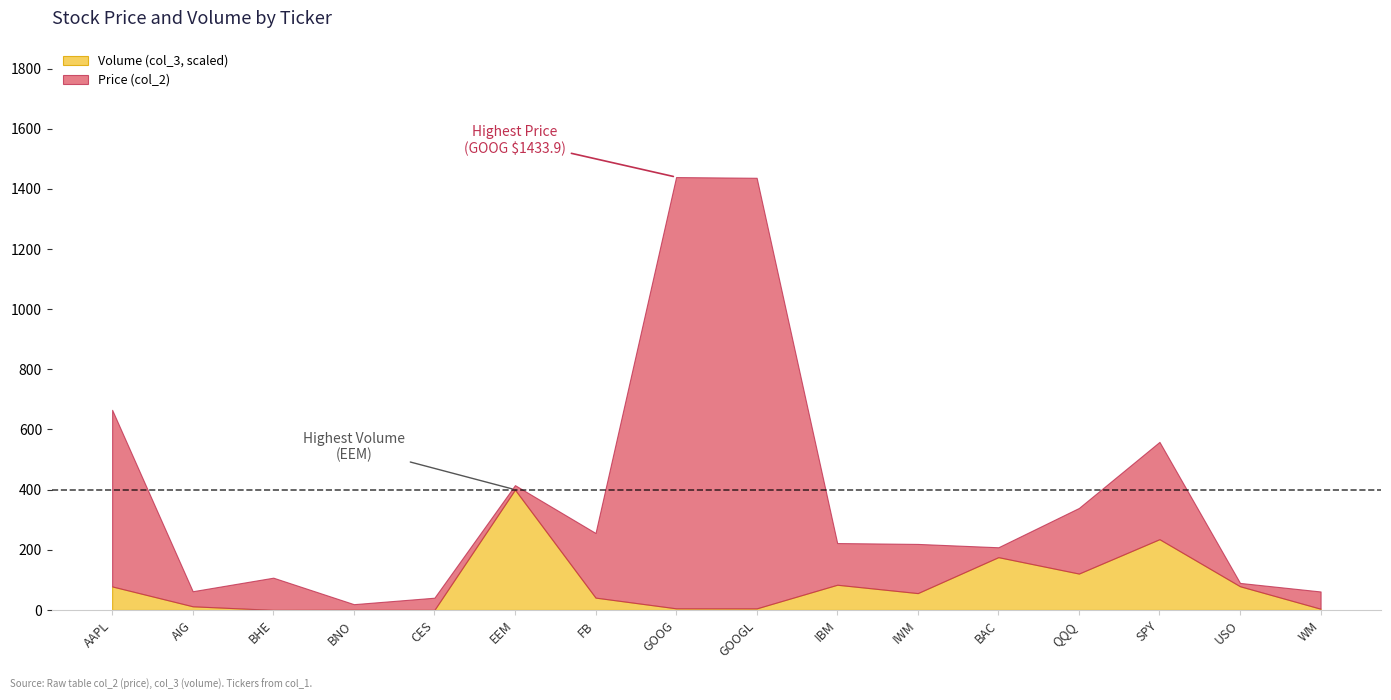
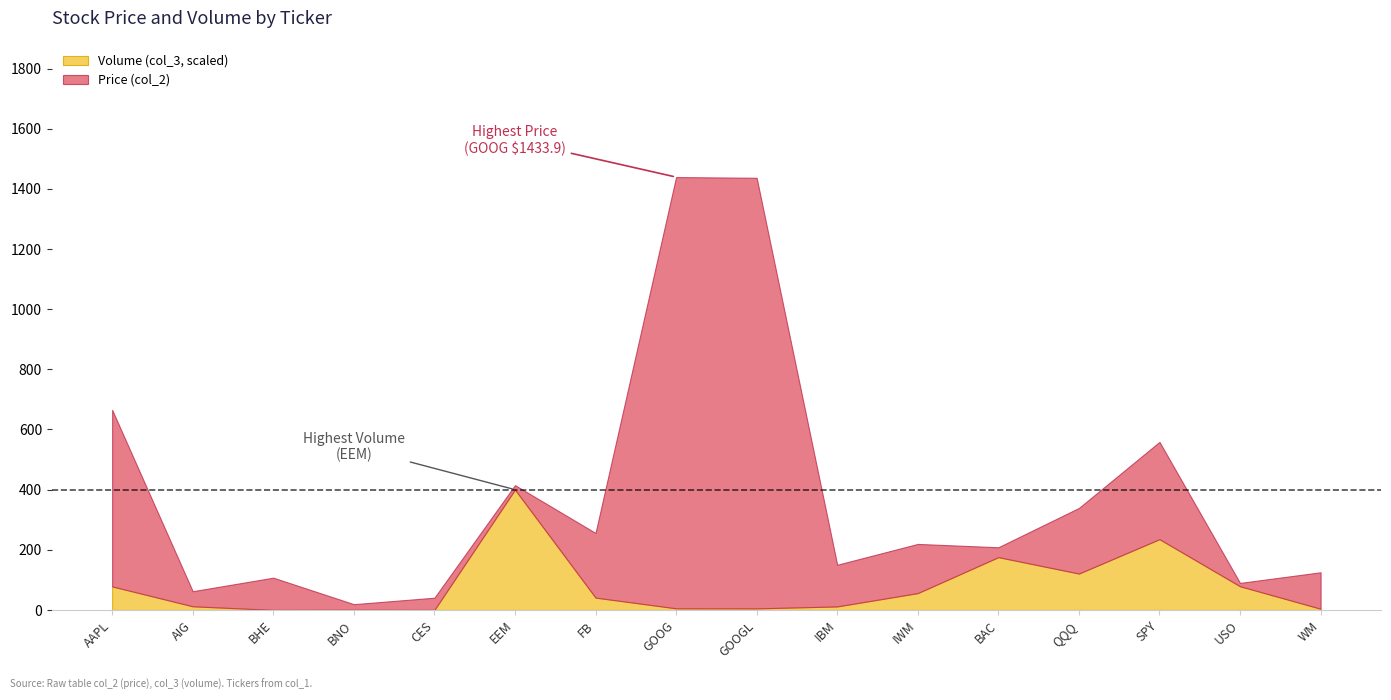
Volume (col_3, scaled), IBM: 80 -> 10
Price (col_2), WM: 60 -> 120
